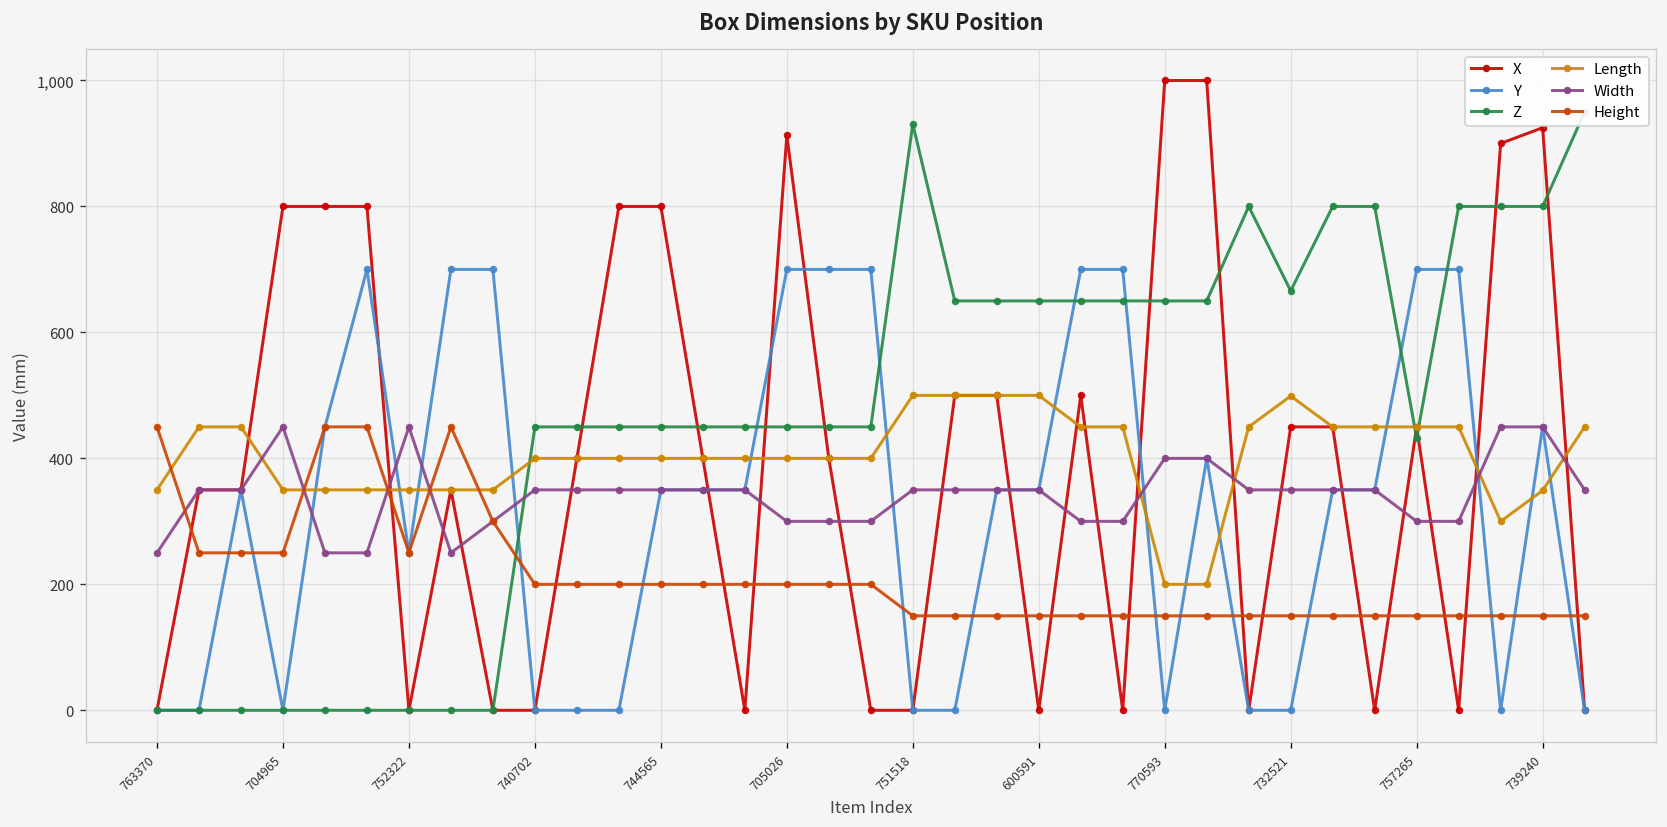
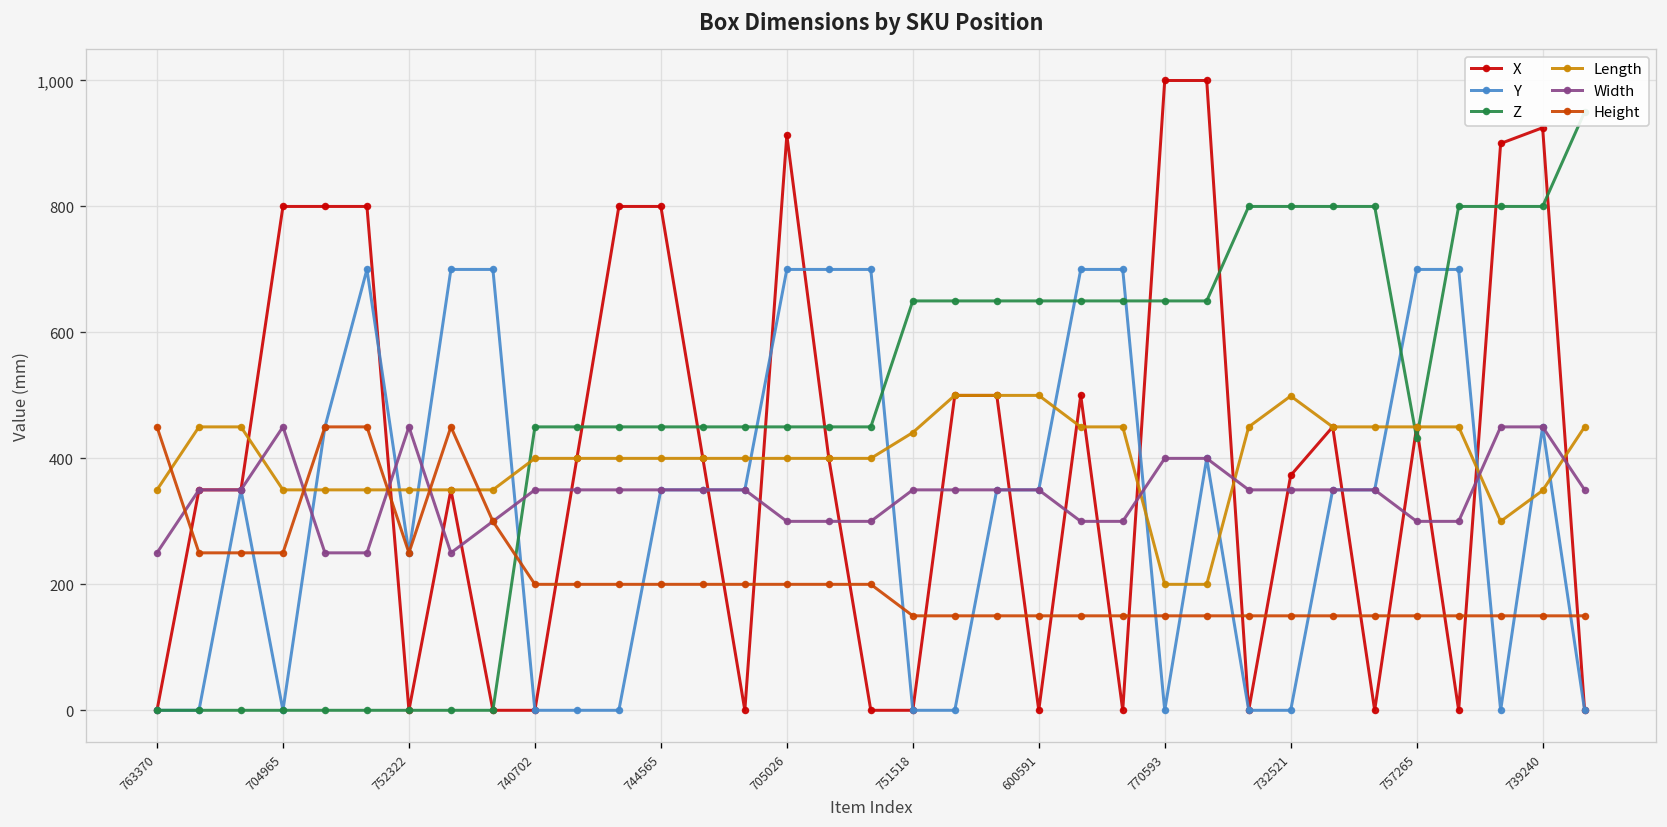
Z, 751518: 930 -> 650
Length, 751518: 500 -> 440
X, 732521: 450 -> 370
Z, 732521: 670 -> 800
